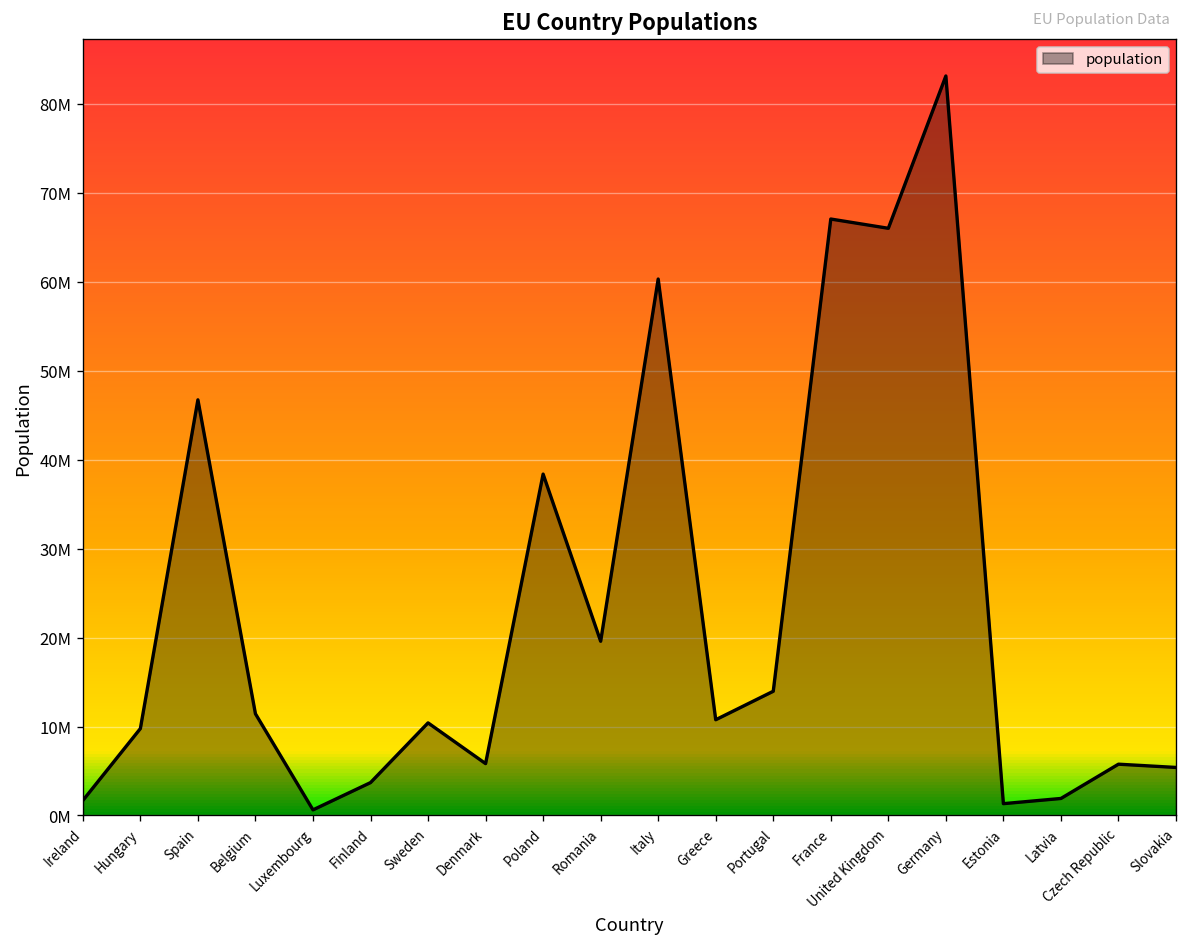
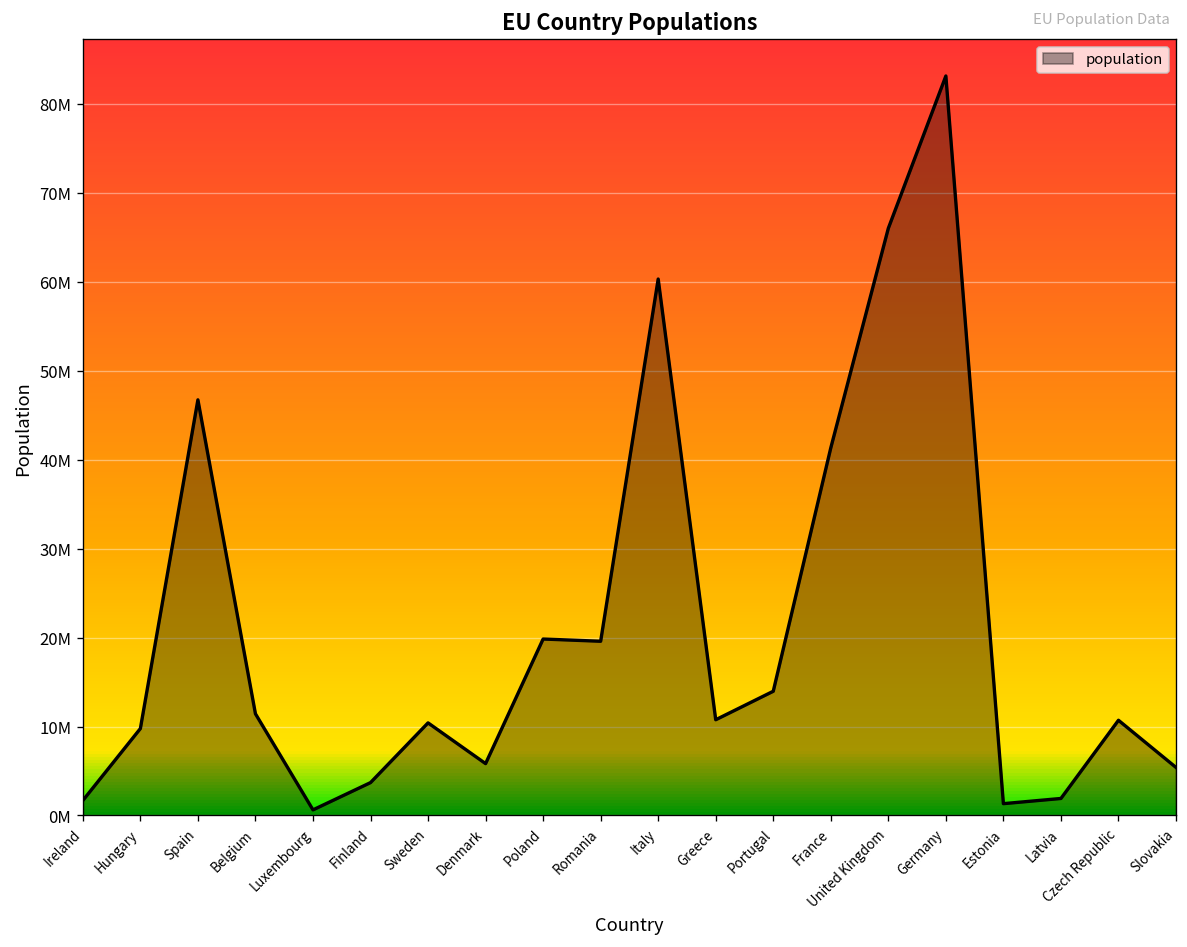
Poland: 38000000 -> 20000000
France: 67000000 -> 41000000
Czech Republic: 6000000 -> 11000000
